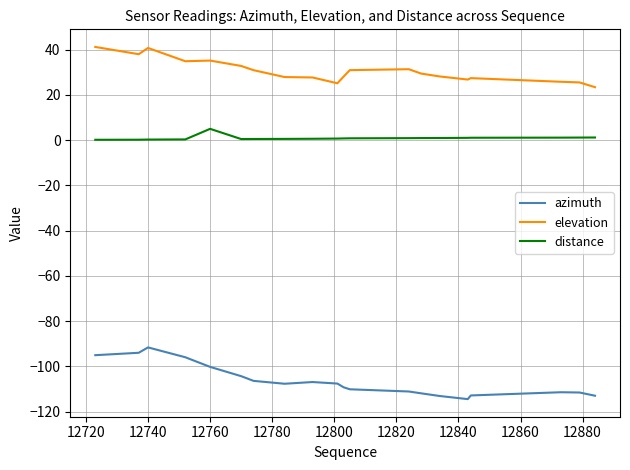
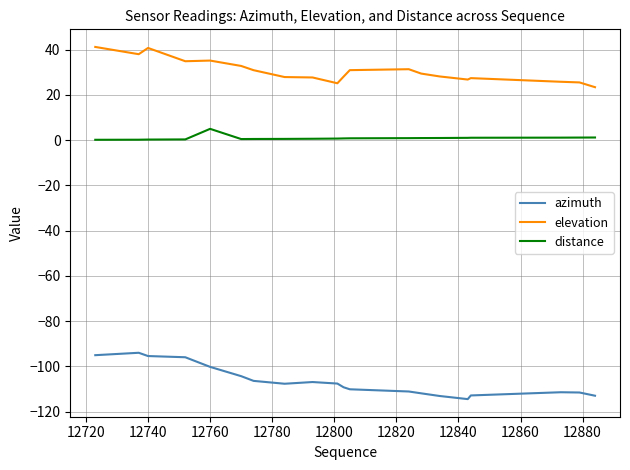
azimuth, 12740: -92 -> -95
